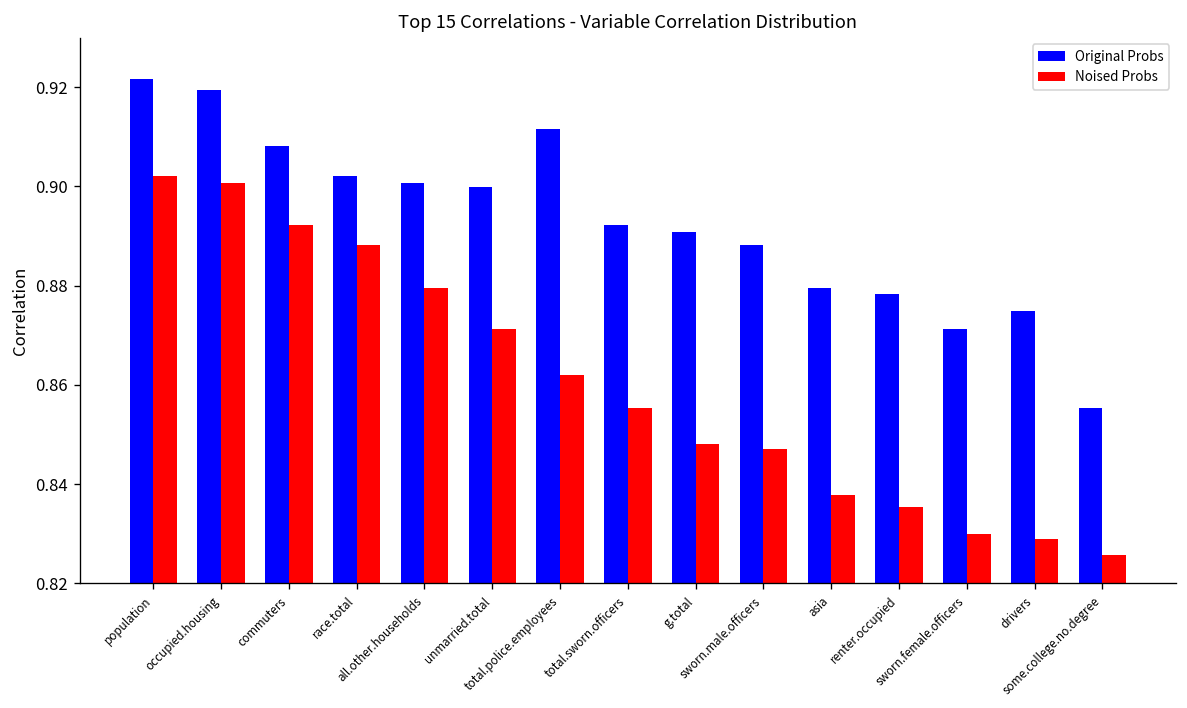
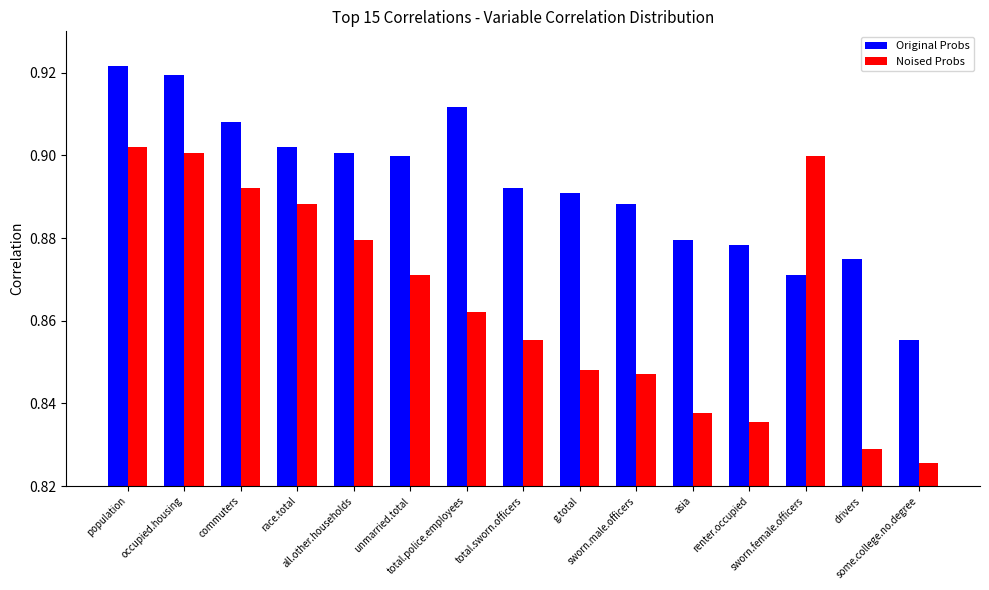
Noised Probs, sworn.female.officers: 0.830 -> 0.900
